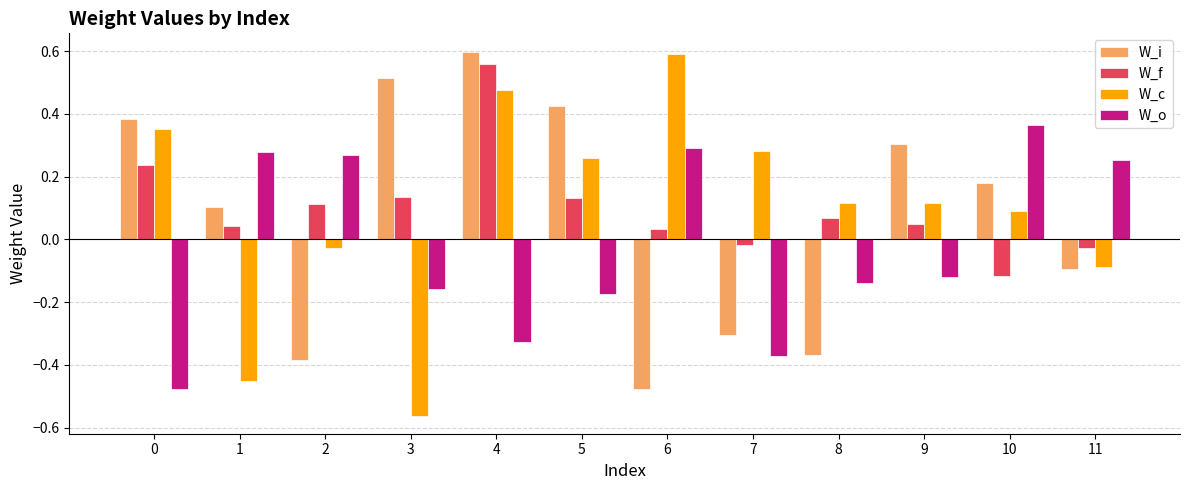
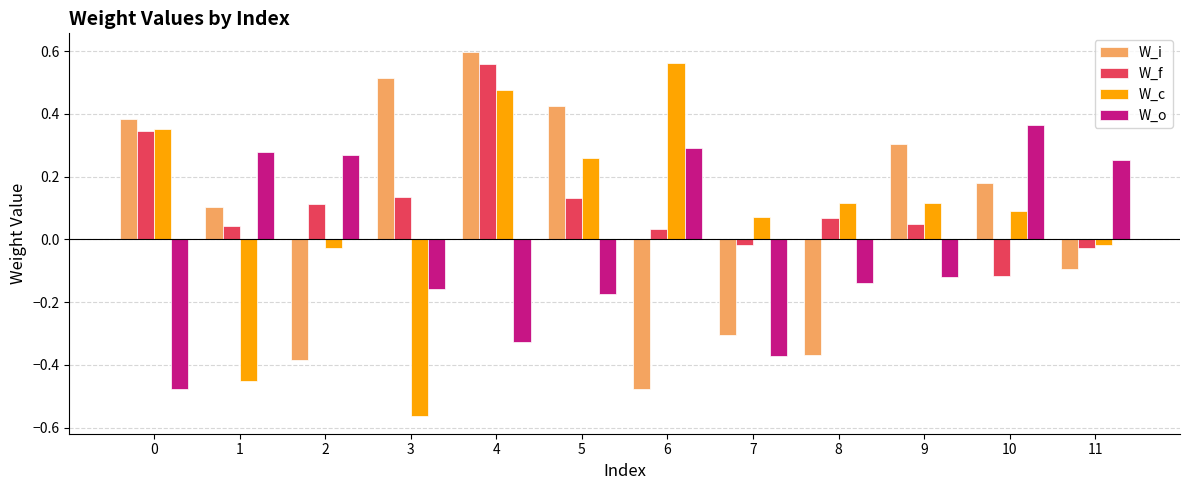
W_f, 0: 0.24 -> 0.35
W_c, 6: 0.59 -> 0.56
W_c, 7: 0.28 -> 0.07
W_c, 11: -0.09 -> -0.02
